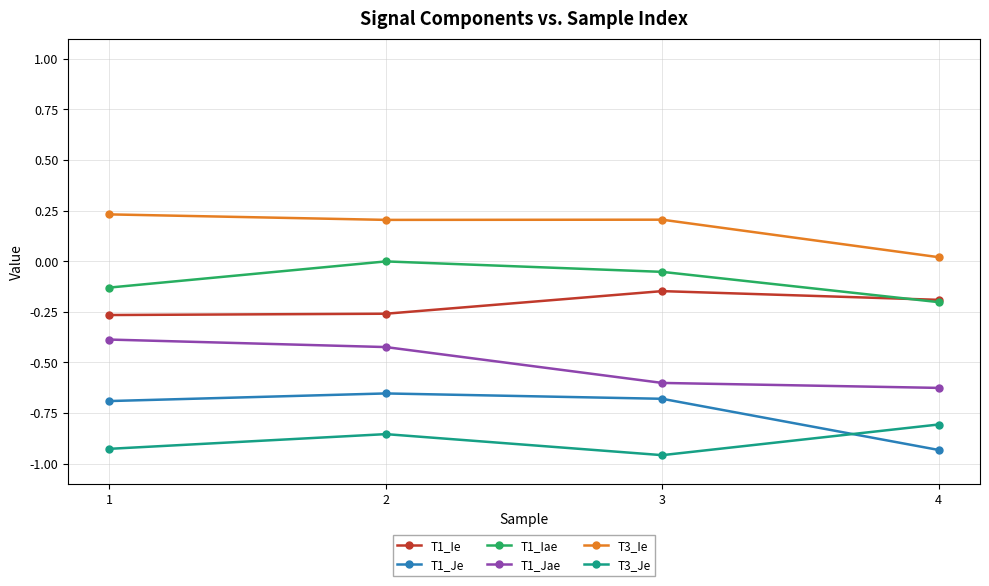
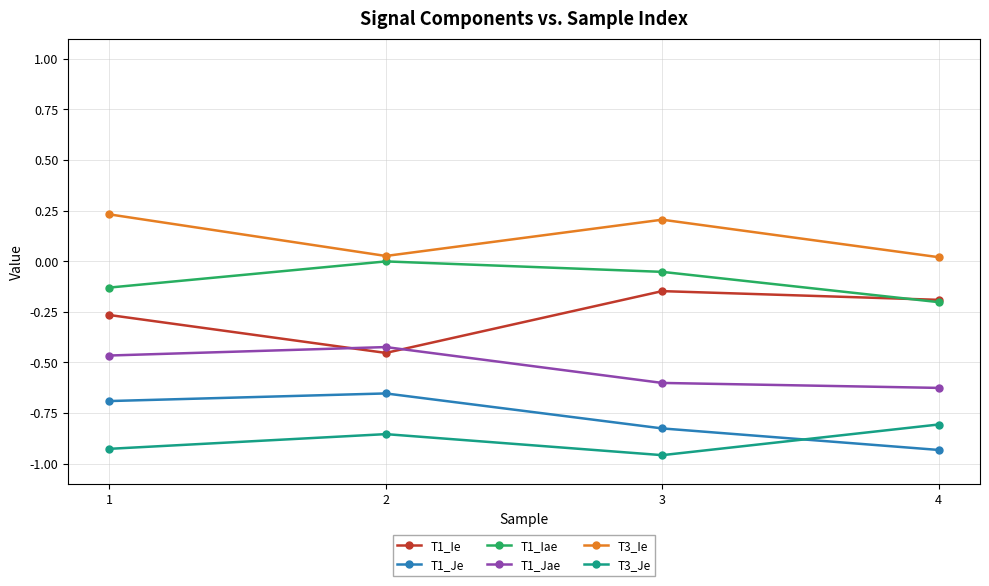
T1_Jae, 1: -0.39 -> -0.47
T1_Ie, 2: -0.26 -> -0.45
T3_Ie, 2: 0.20 -> 0.03
T1_Je, 3: -0.68 -> -0.83
